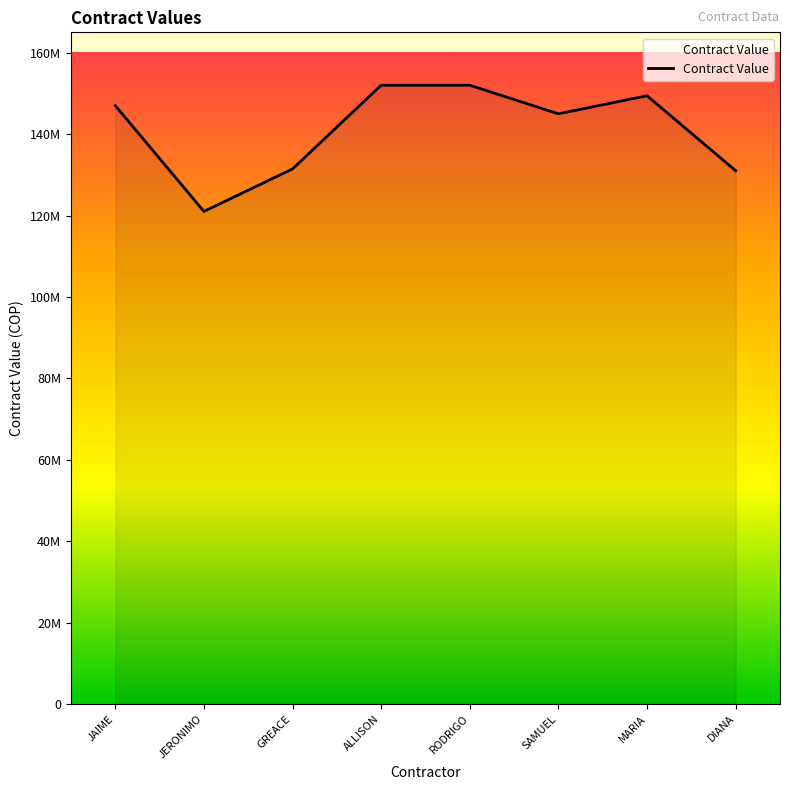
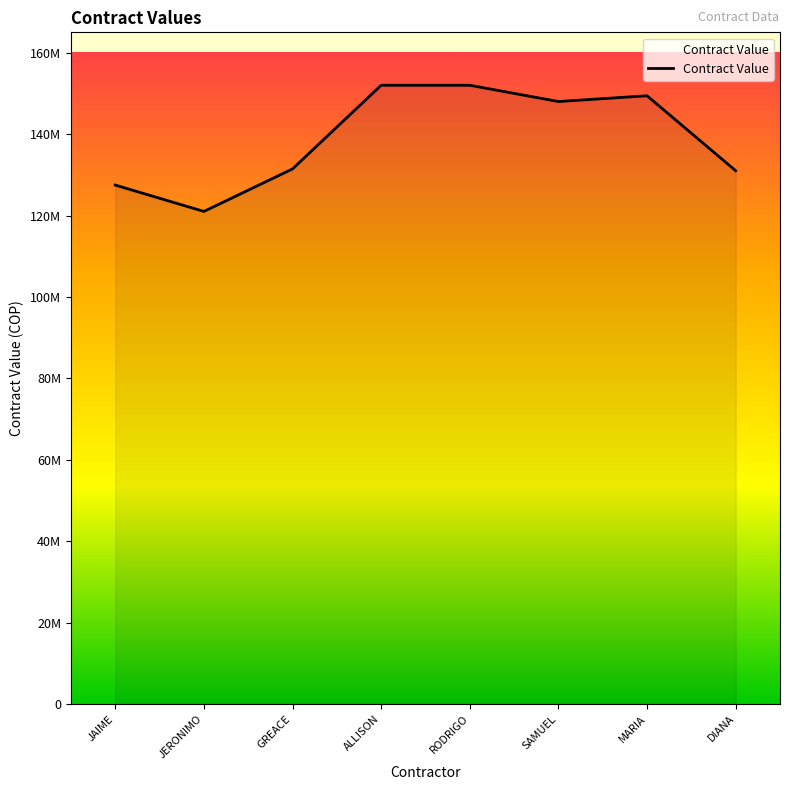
JAIME: 147000000 -> 127000000
SAMUEL: 145000000 -> 148000000
